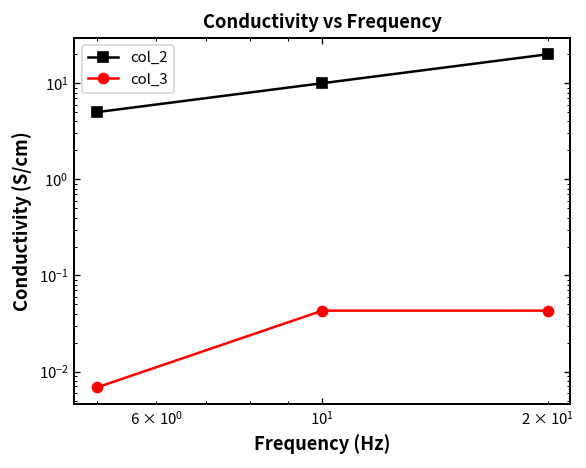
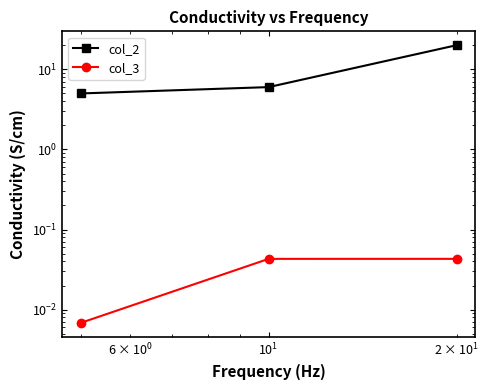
col_2, 10^1: 10 -> 6
